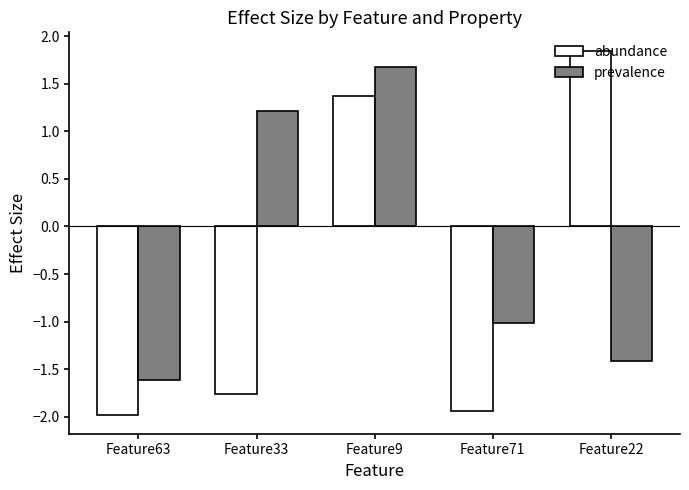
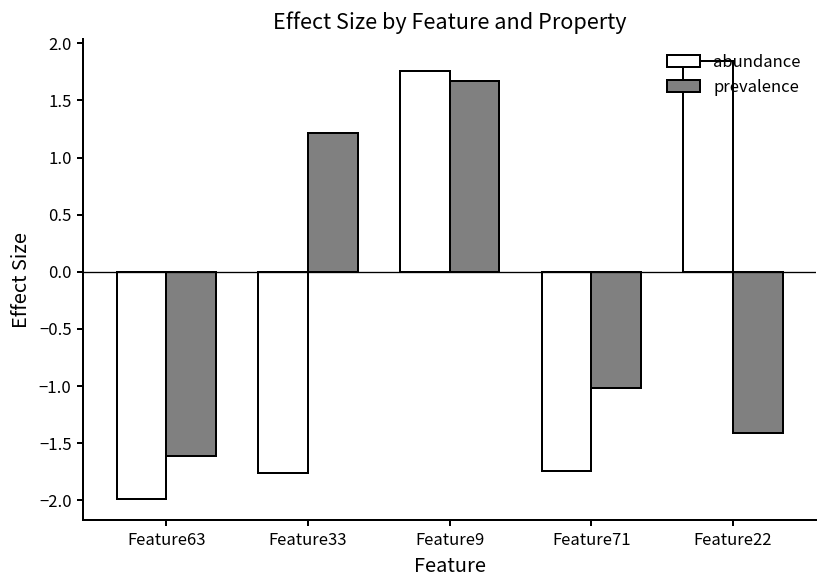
abundance, Feature9: 1.4 -> 1.8
abundance, Feature71: -1.9 -> -1.7
